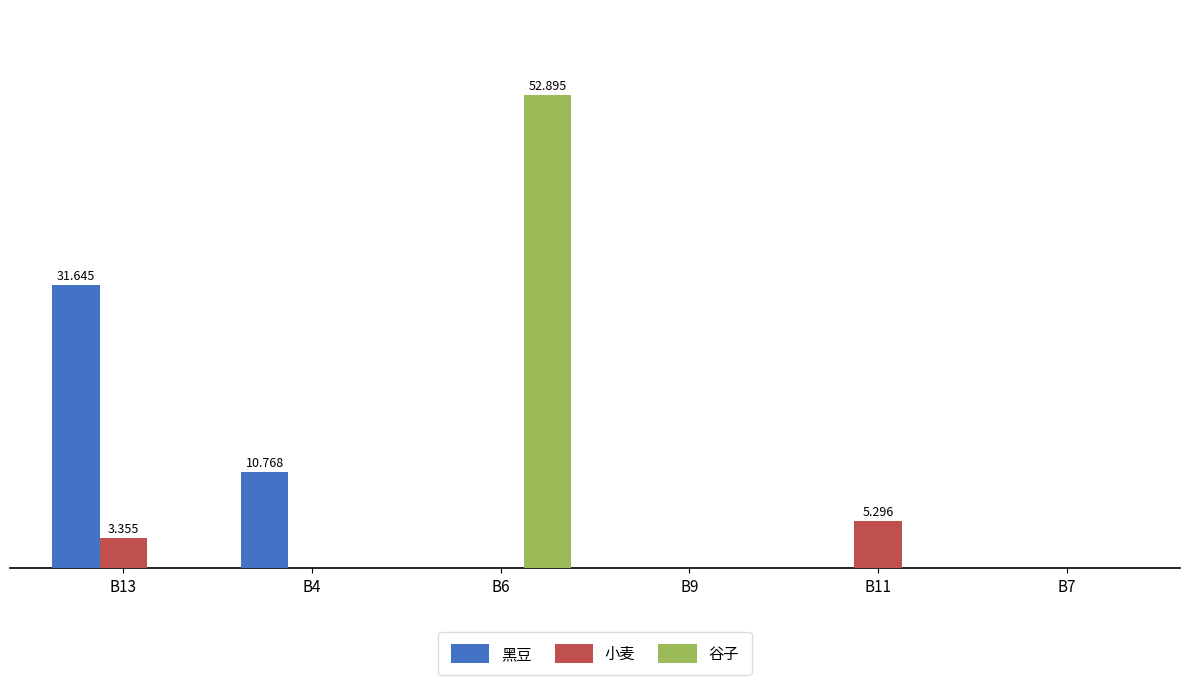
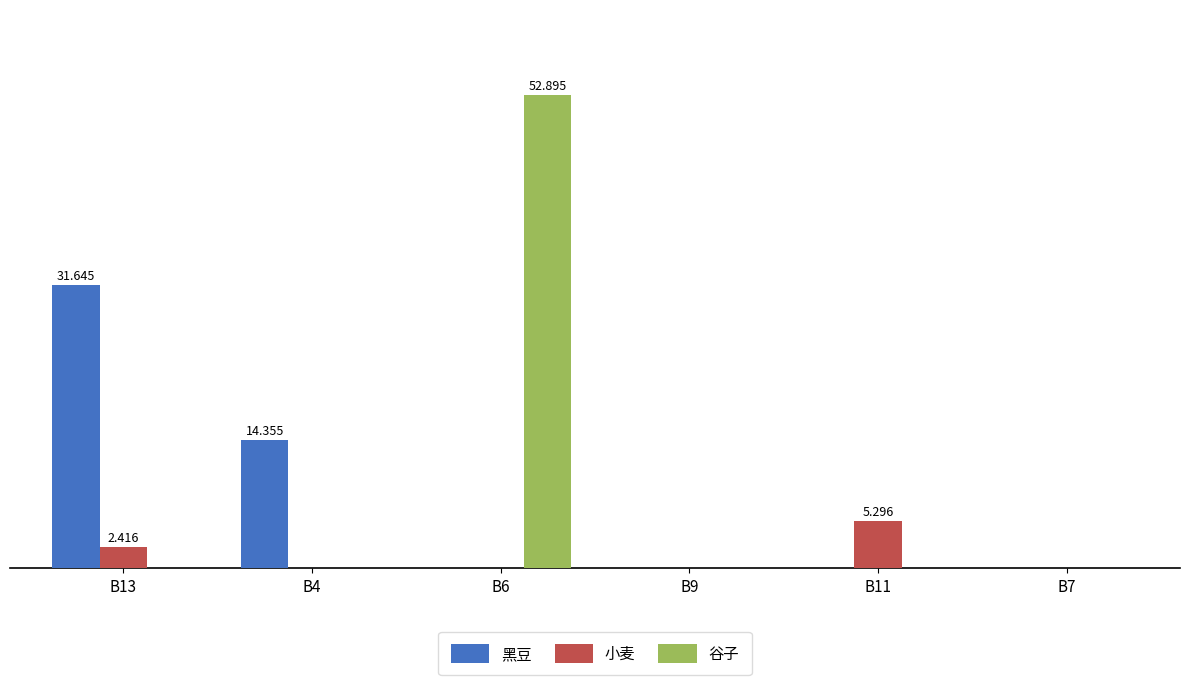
小麦, B13: 3.355 -> 2.416
黑豆, B4: 10.768 -> 14.355
